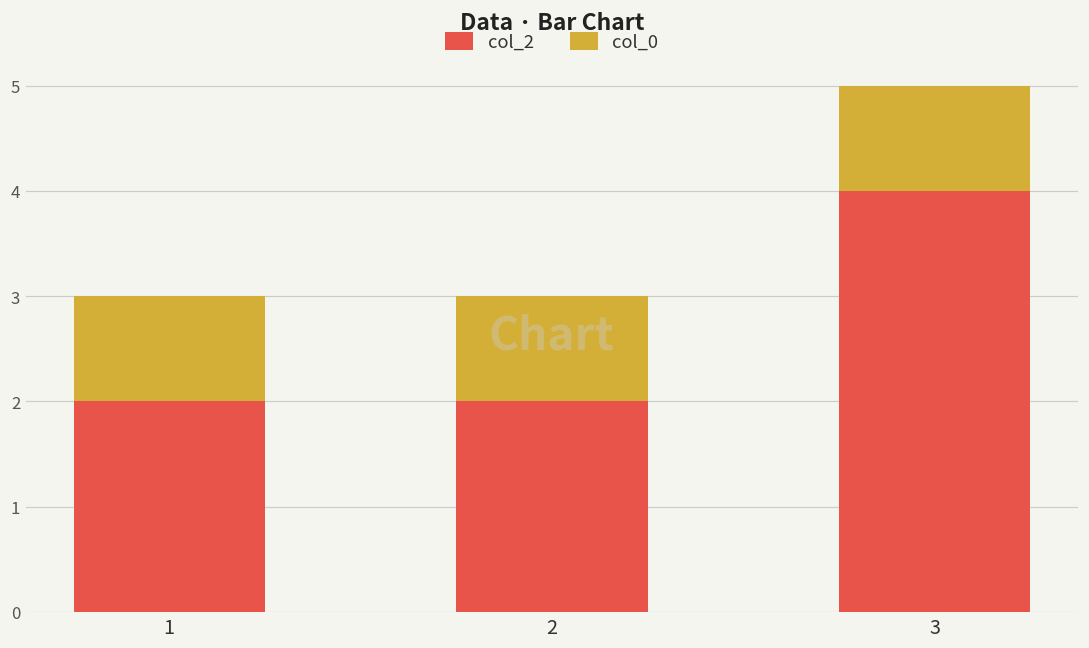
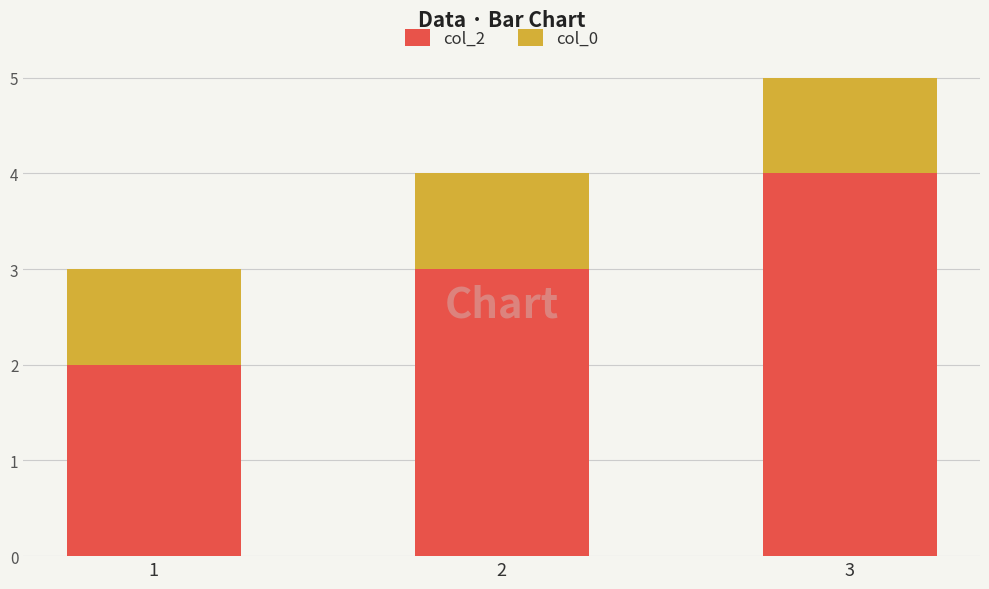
col_2, 2: 2 -> 3
